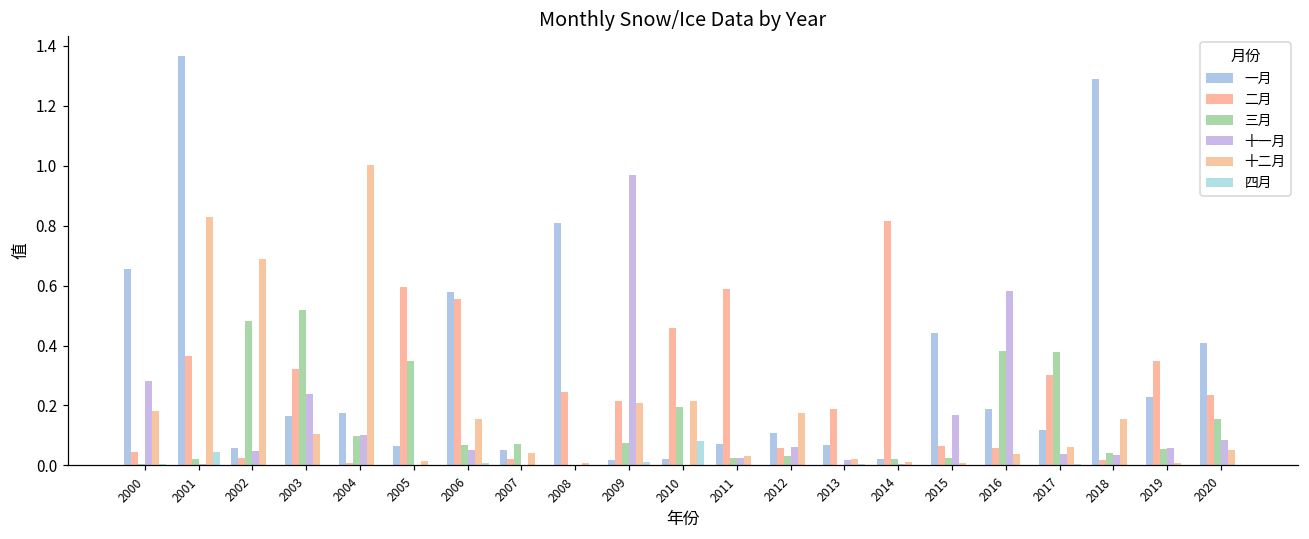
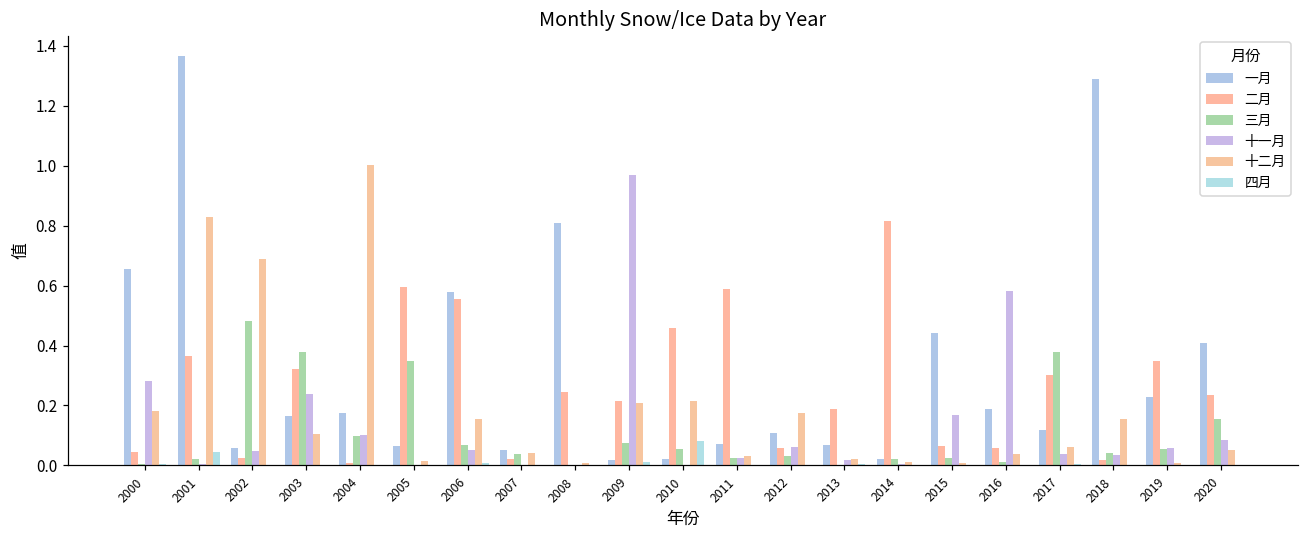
三月, 2003: 0.52 -> 0.38
三月, 2007: 0.07 -> 0.04
三月, 2010: 0.19 -> 0.05
三月, 2016: 0.38 -> 0.01
